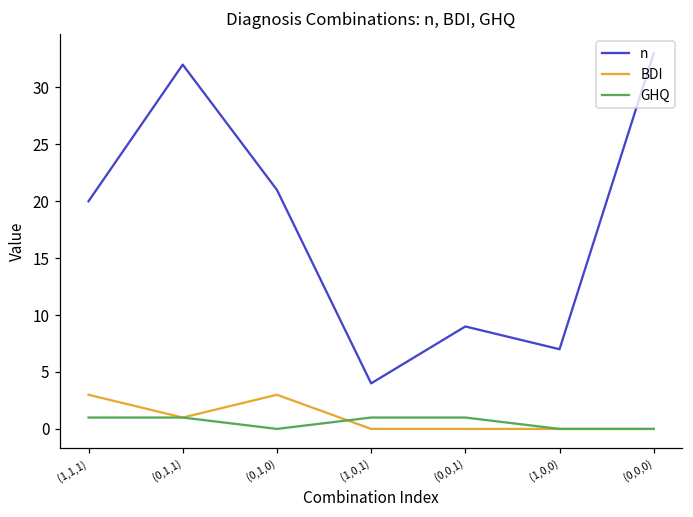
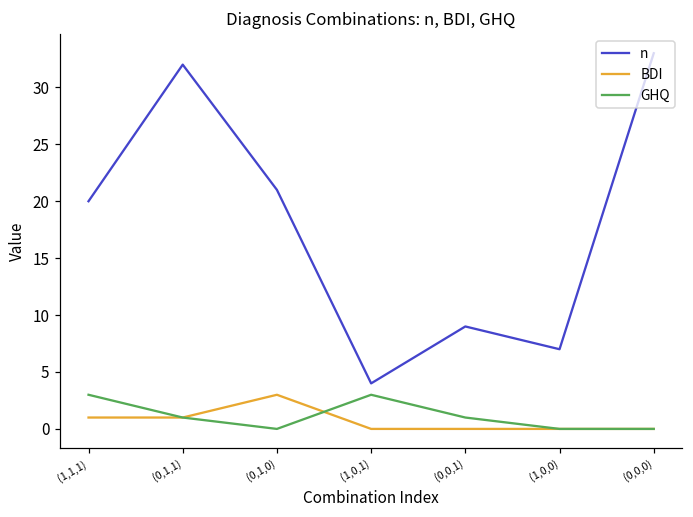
BDI, (1,1,1): 3 -> 1
GHQ, (1,1,1): 1 -> 3
GHQ, (1,0,1): 1 -> 3
